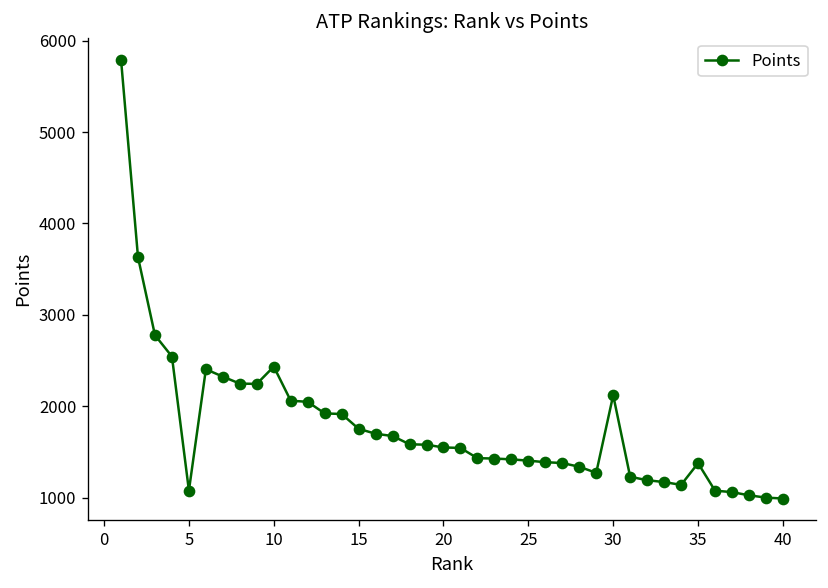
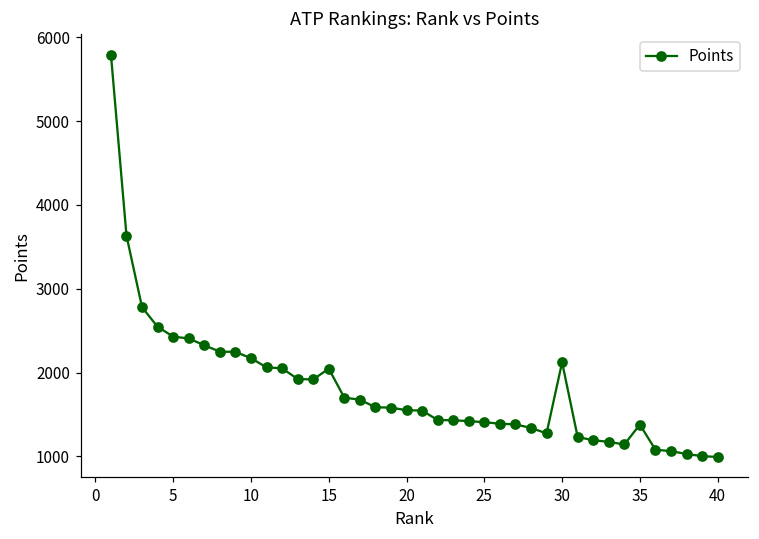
5: 1100 -> 2400
10: 2400 -> 2200
15: 1800 -> 2000
